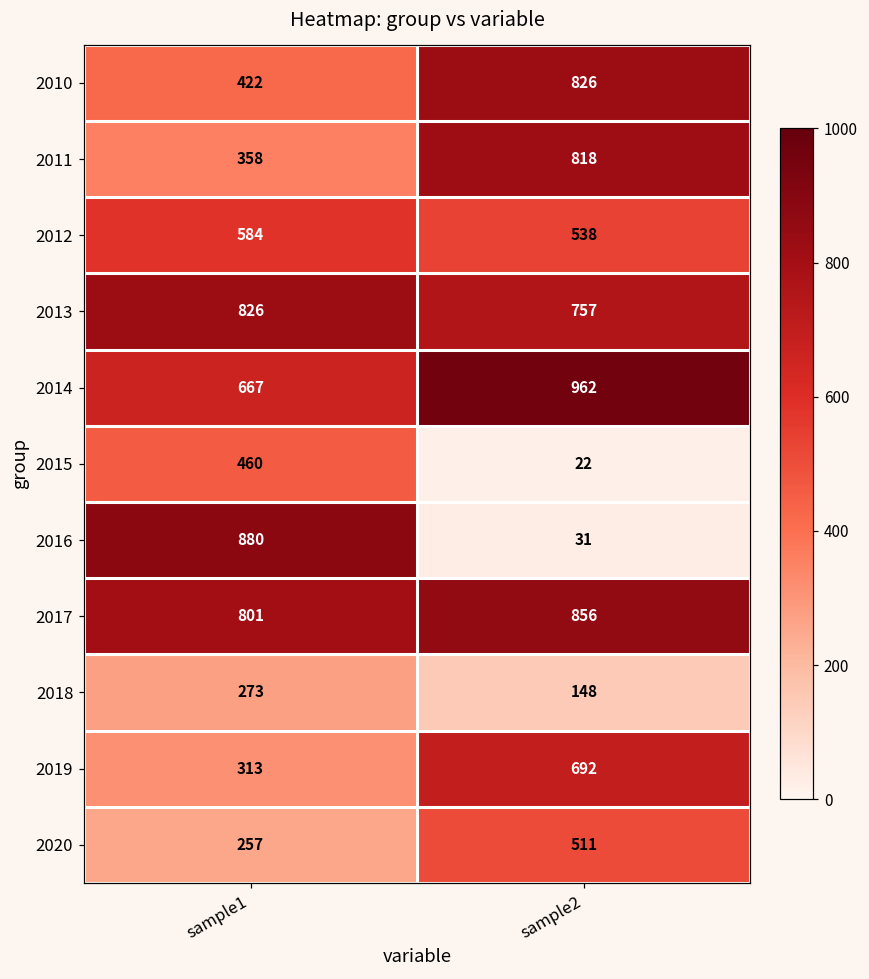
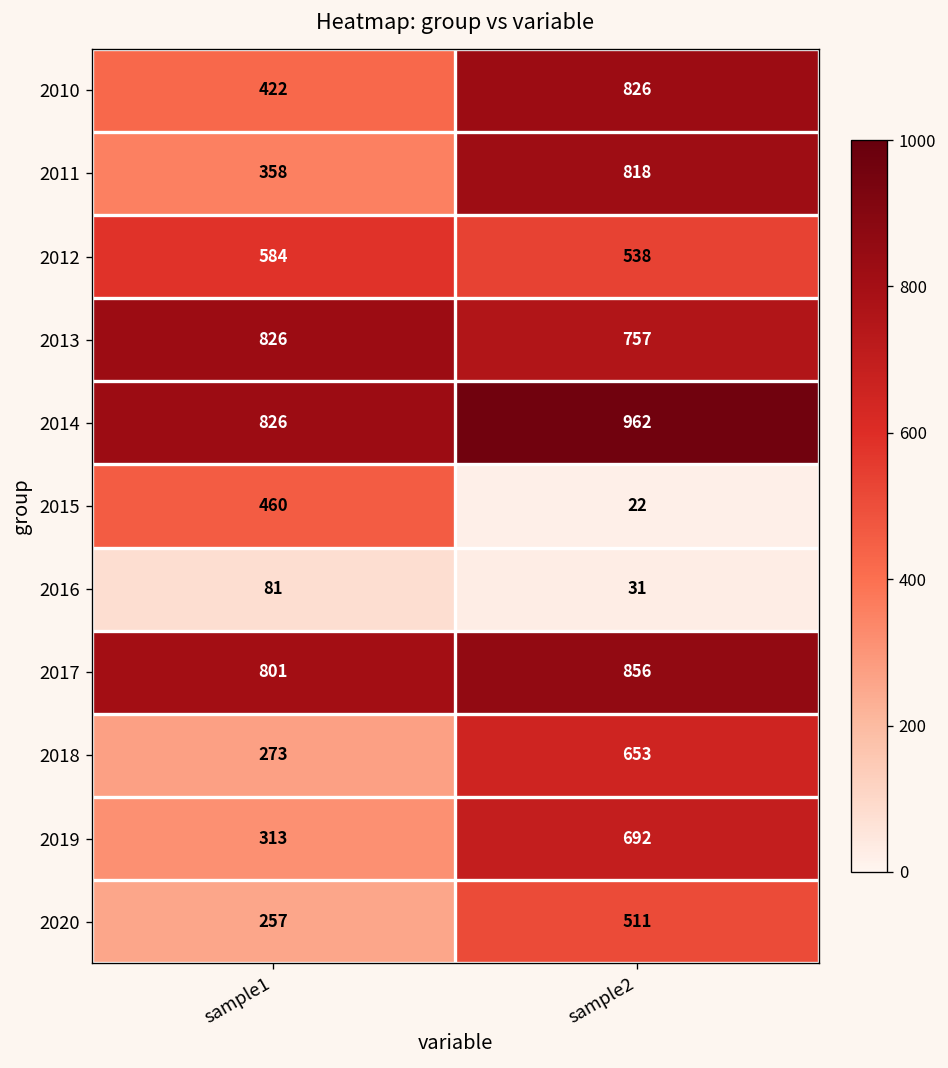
2014, sample1: 667 -> 826
2016, sample1: 880 -> 81
2018, sample2: 148 -> 653
